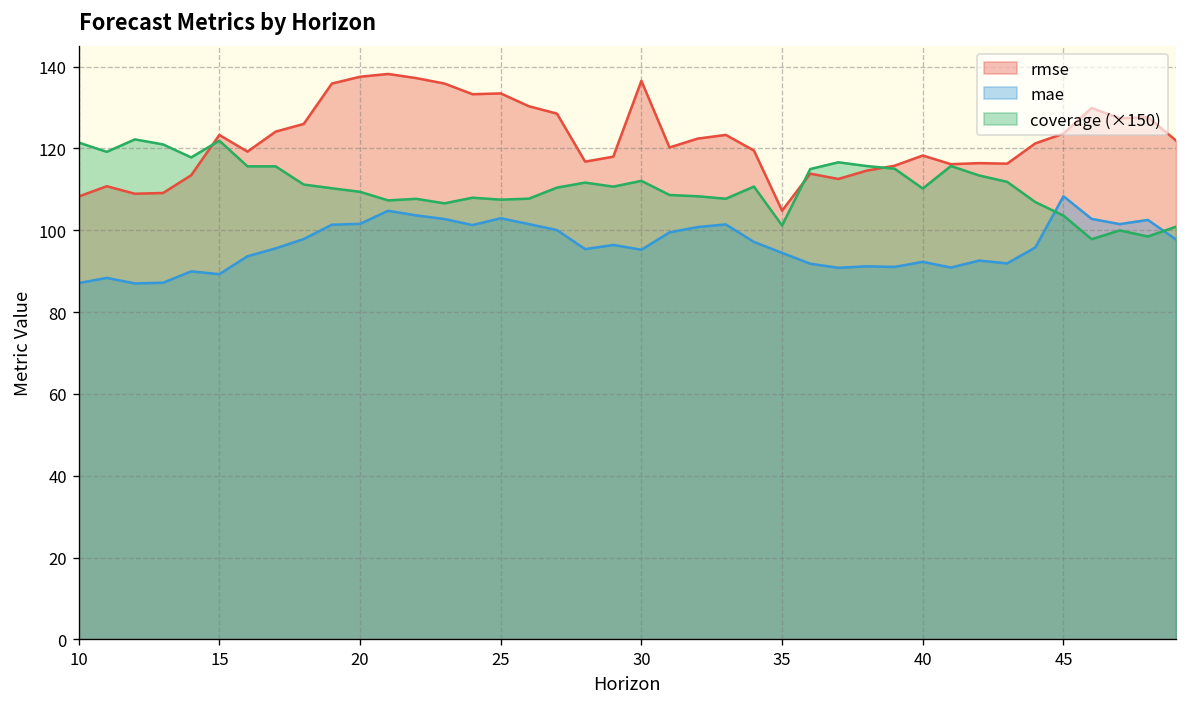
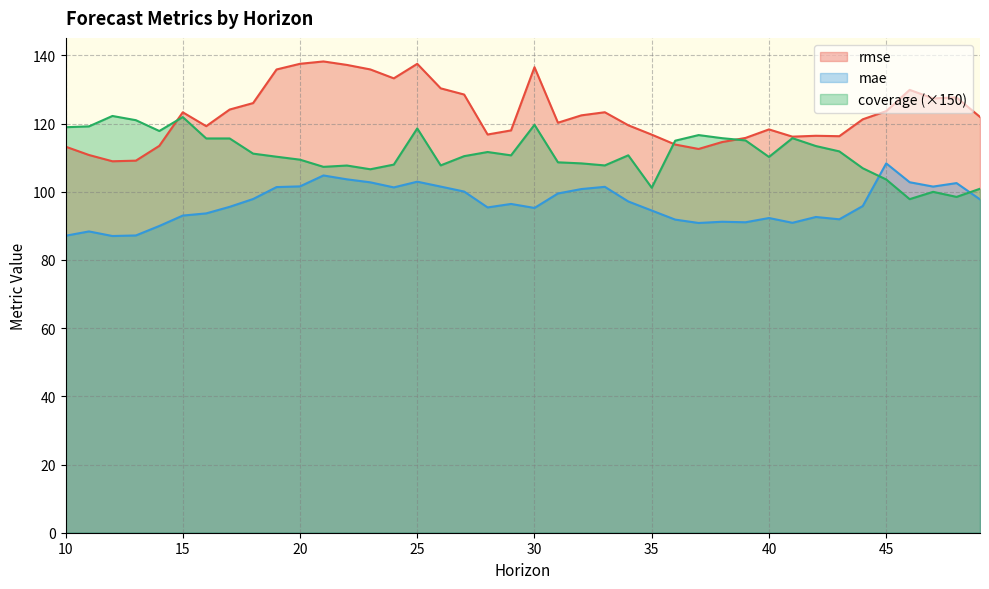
rmse, 10: 108 -> 113
coverage (×150), 10: 121 -> 119
mae, 15: 89 -> 93
rmse, 25: 133 -> 138
coverage (×150), 25: 107 -> 119
coverage (×150), 30: 112 -> 120
rmse, 35: 105 -> 117
